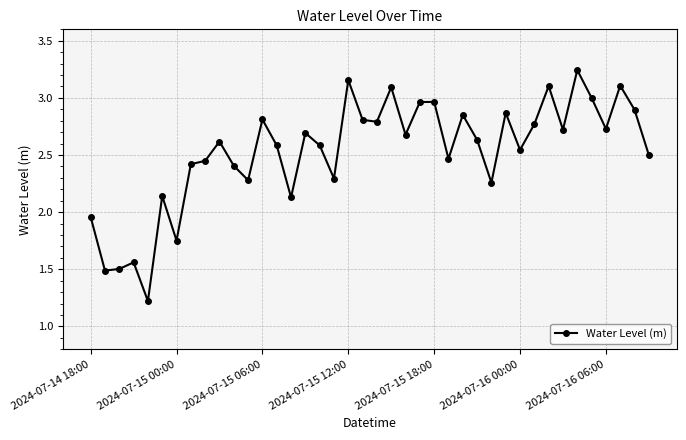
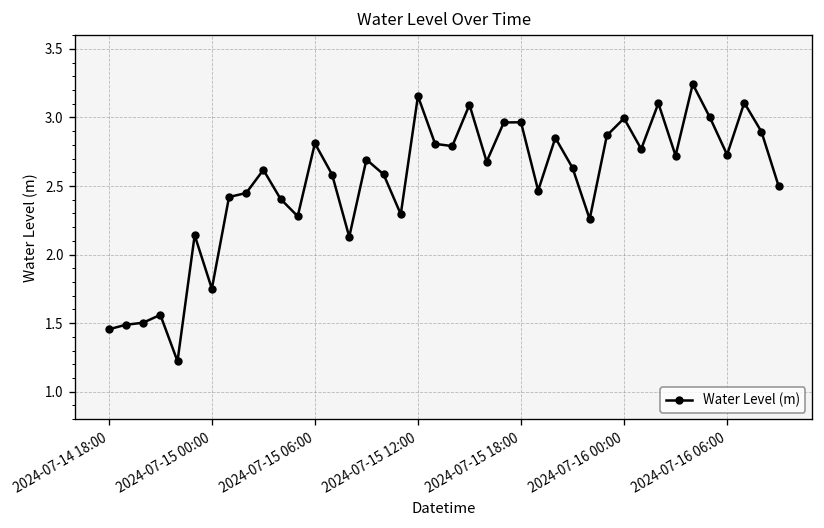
2024-07-14 18:00: 1.96 -> 1.46
2024-07-16 00:00: 2.54 -> 2.99
